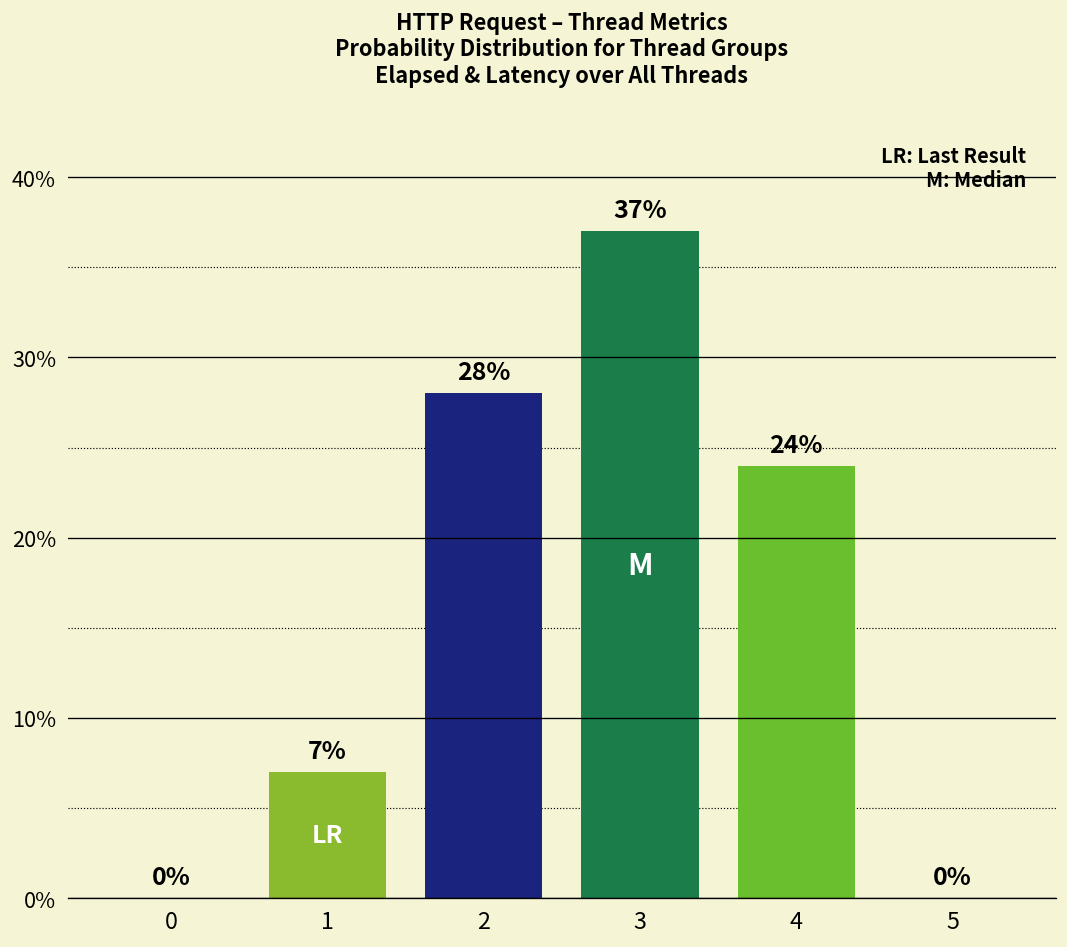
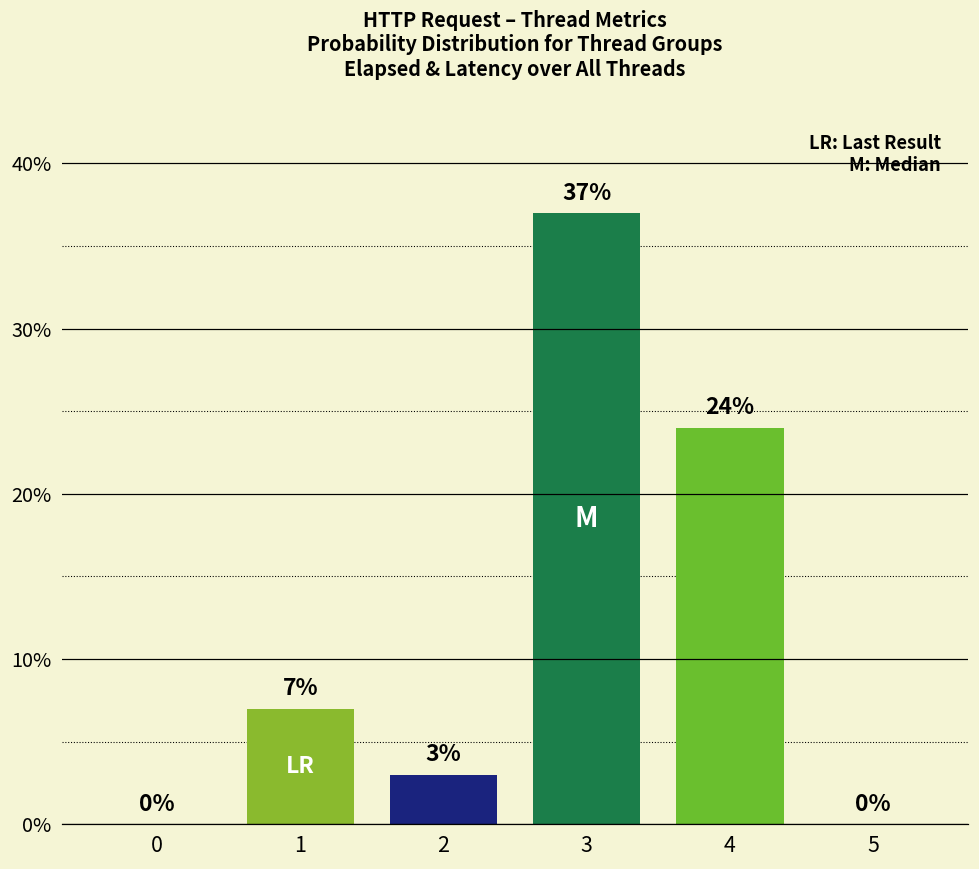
2: 28% -> 3%
